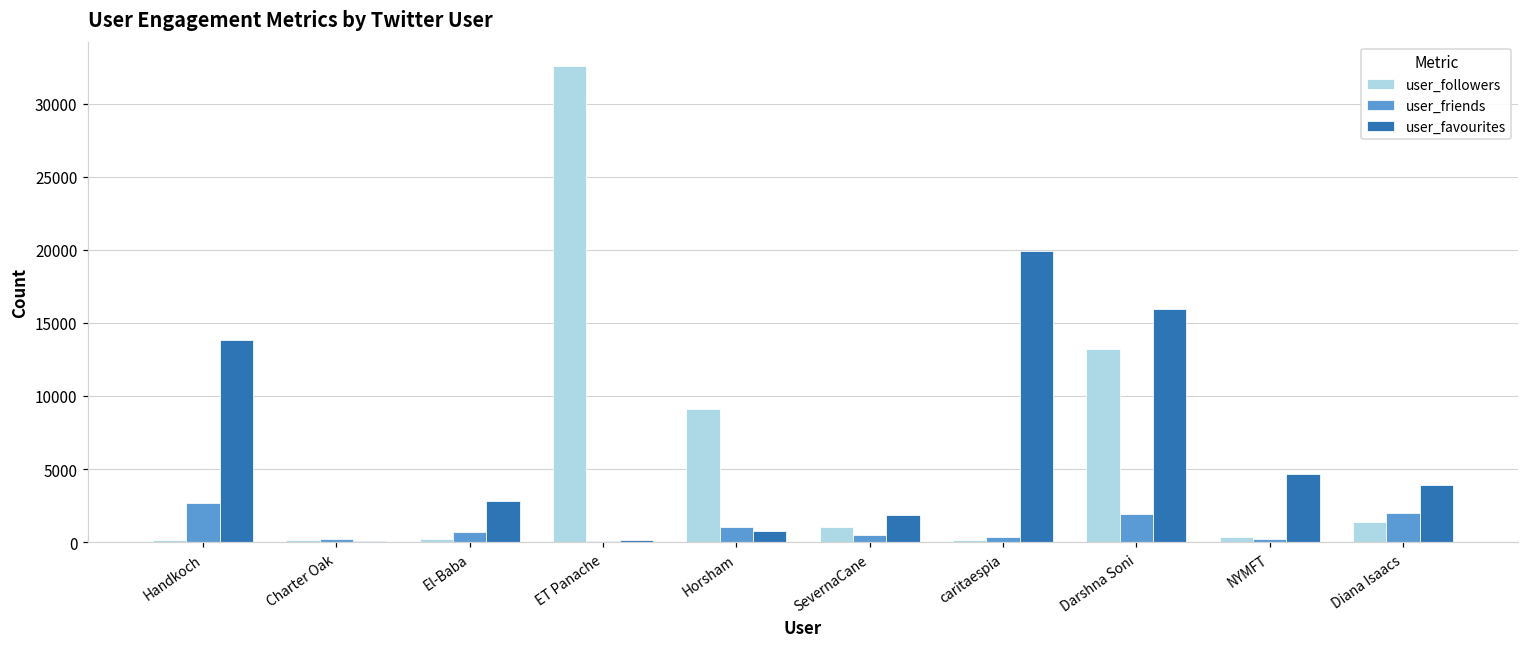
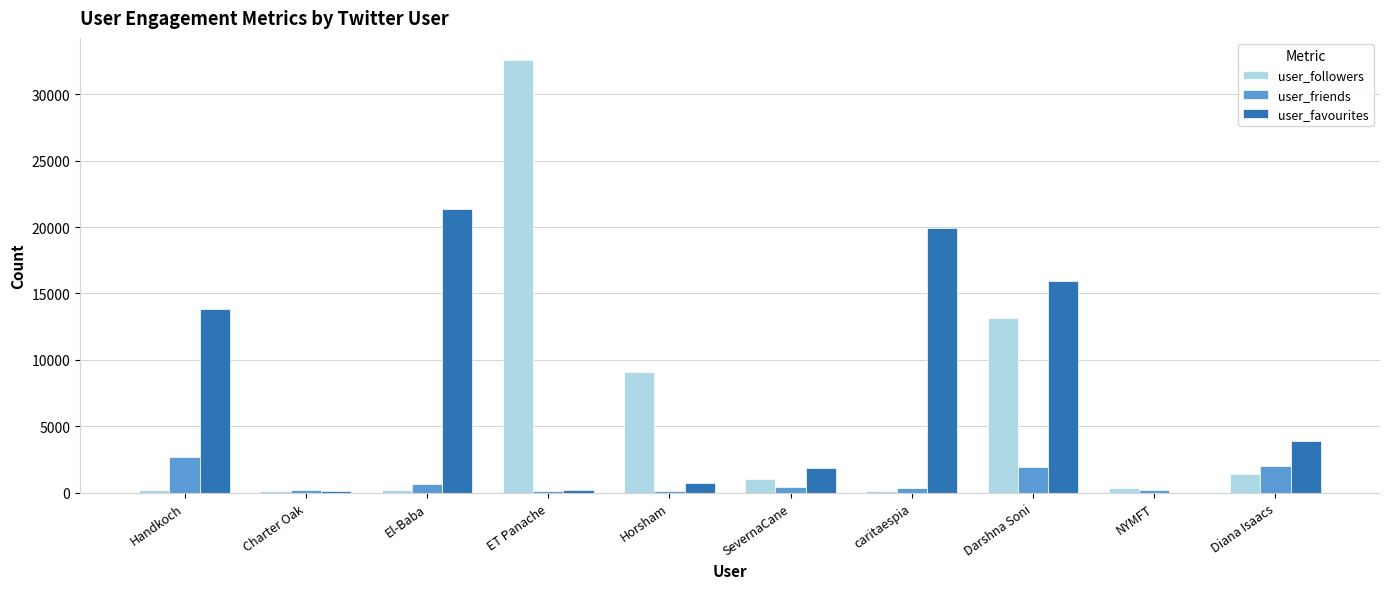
user_favourites, El-Baba: 2800 -> 21400
user_friends, Horsham: 1000 -> 100
user_favourites, NYMFT: 4700 -> 0
